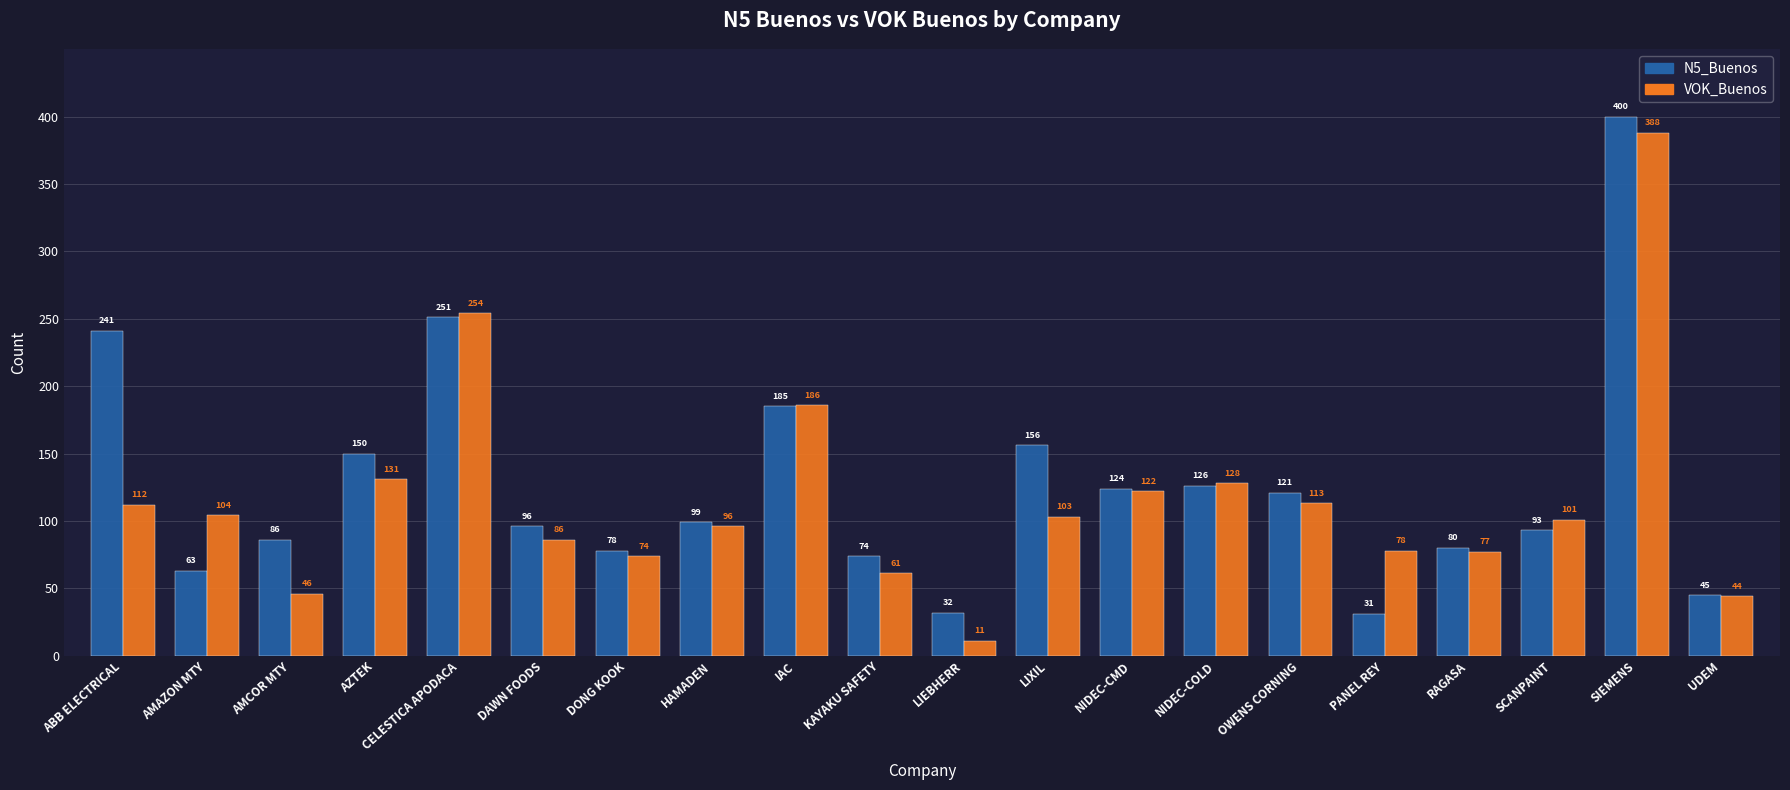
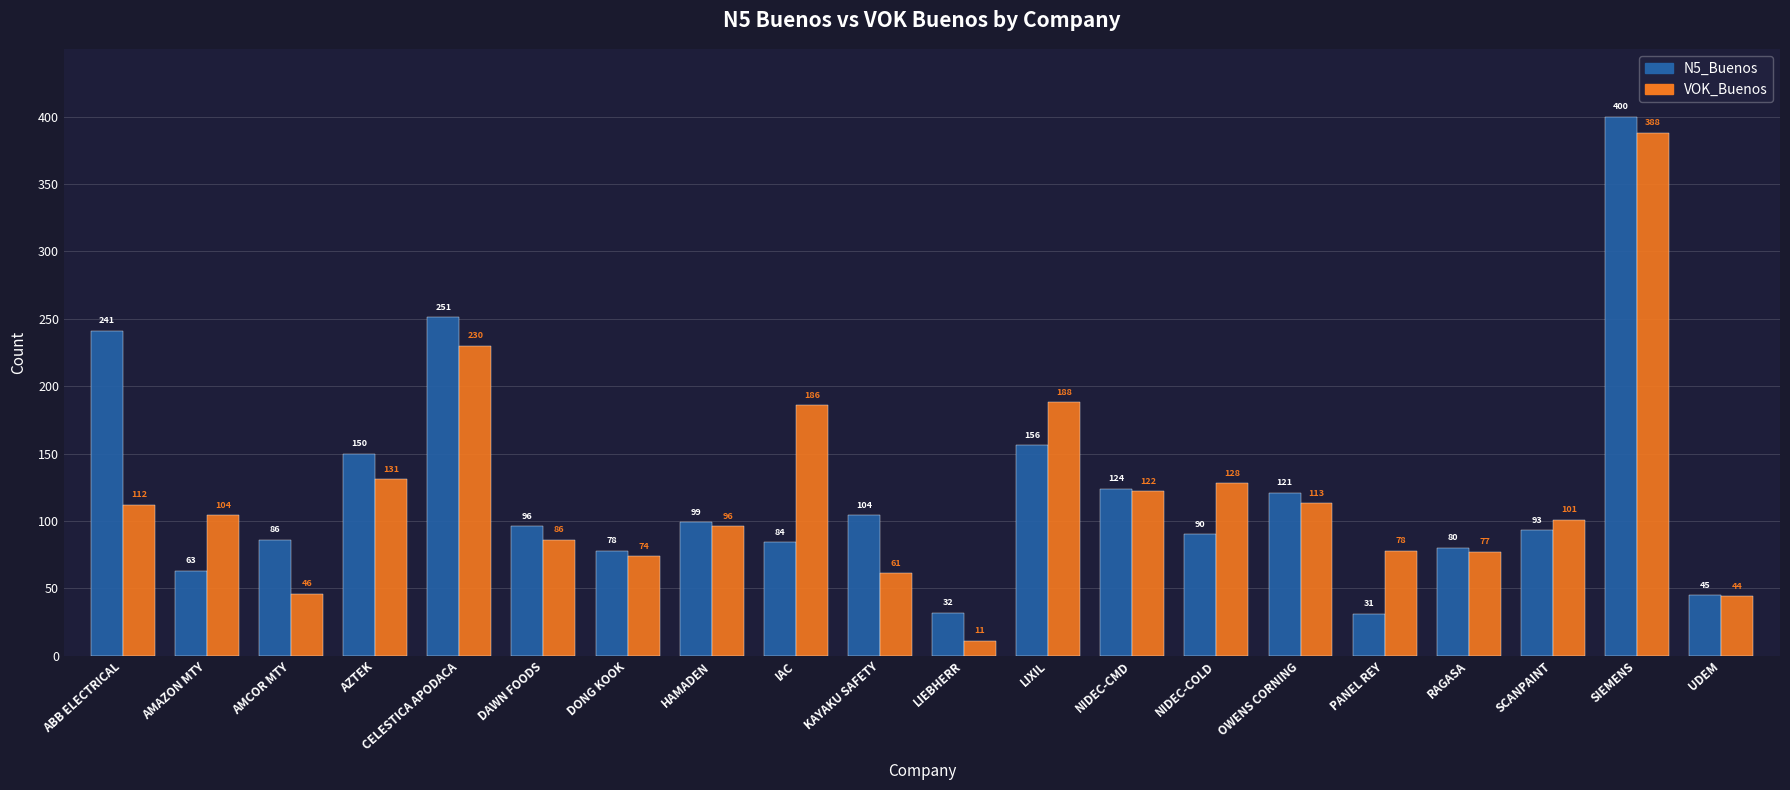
VOK_Buenos, CELESTICA APODACA: 254 -> 230
N5_Buenos, IAC: 185 -> 84
N5_Buenos, KAYAKU SAFETY: 74 -> 104
VOK_Buenos, LIXIL: 103 -> 188
N5_Buenos, NIDEC-COLD: 126 -> 90
